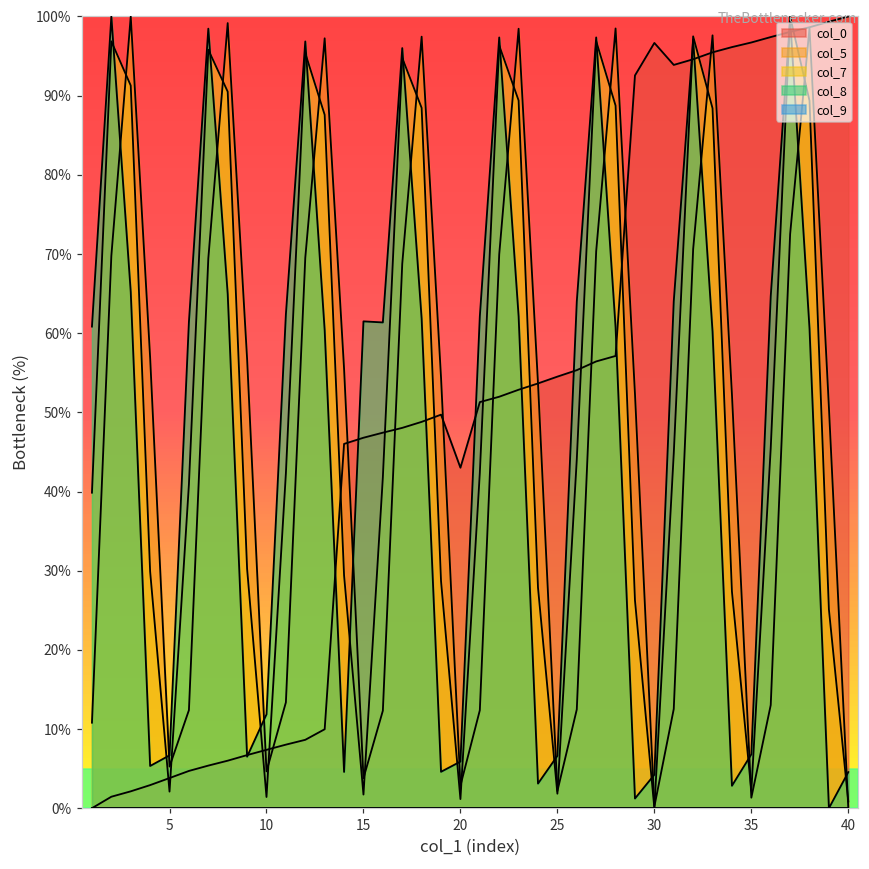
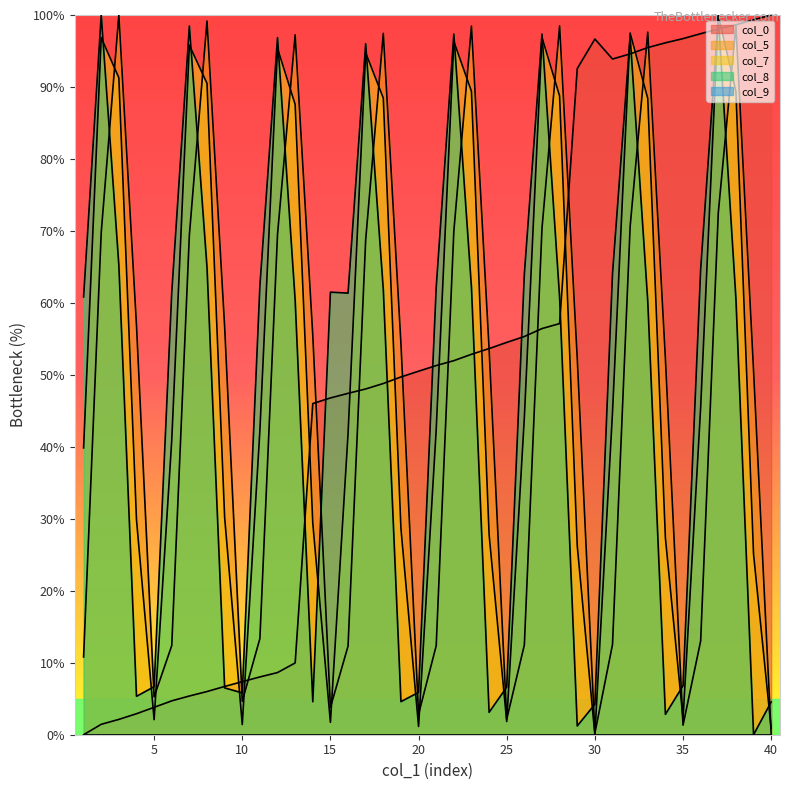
col_8, 10: 12% -> 6%
col_0, 20: 43% -> 51%
